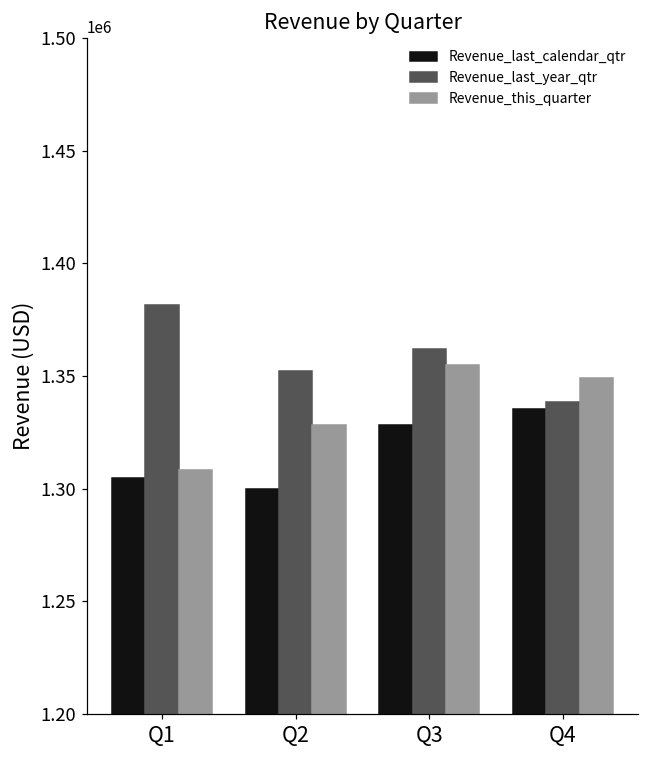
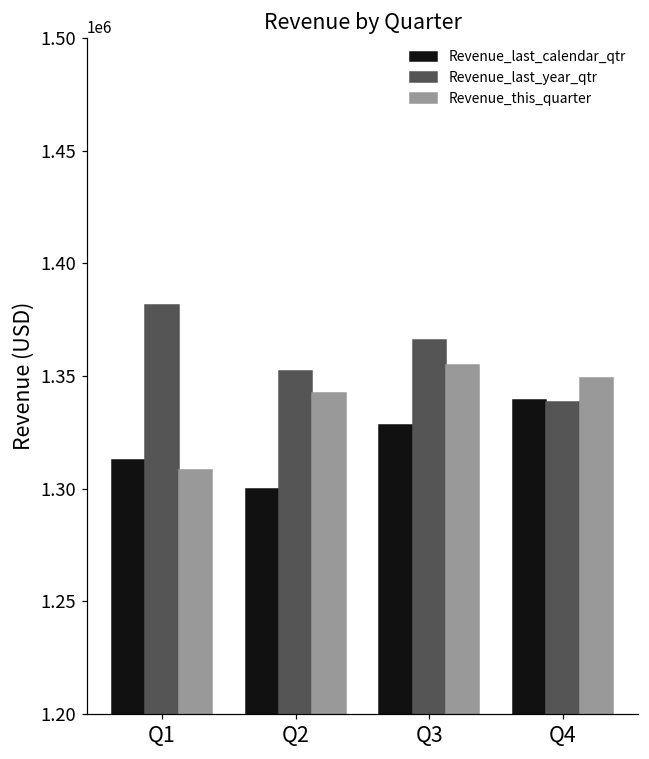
Revenue_last_calendar_qtr, Q1: 1305000 -> 1313000
Revenue_this_quarter, Q2: 1328000 -> 1342000
Revenue_last_year_qtr, Q3: 1362000 -> 1366000
Revenue_last_calendar_qtr, Q4: 1335000 -> 1339000
